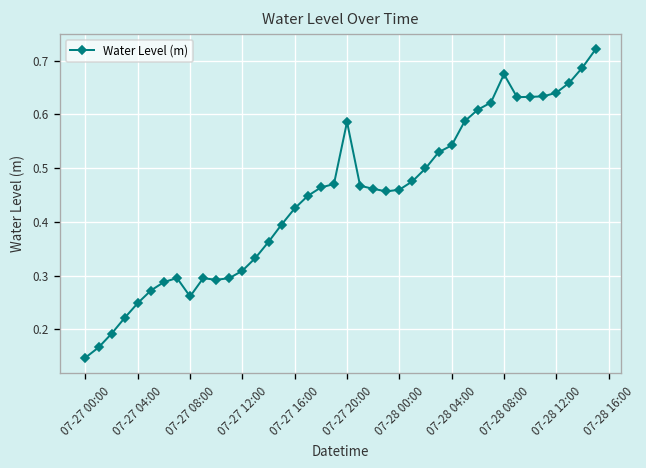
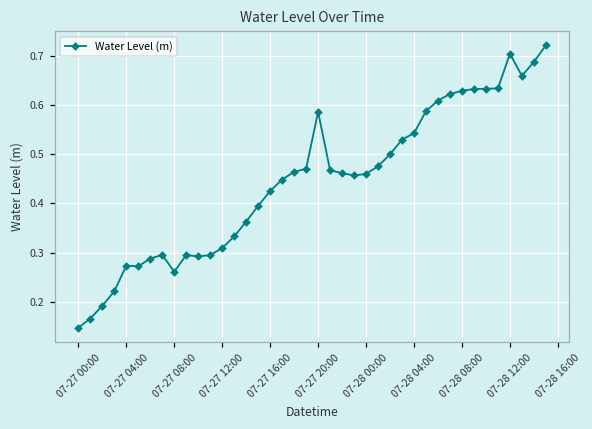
07-27 04:00: 0.25 -> 0.27
07-28 08:00: 0.67 -> 0.63
07-28 12:00: 0.64 -> 0.70
